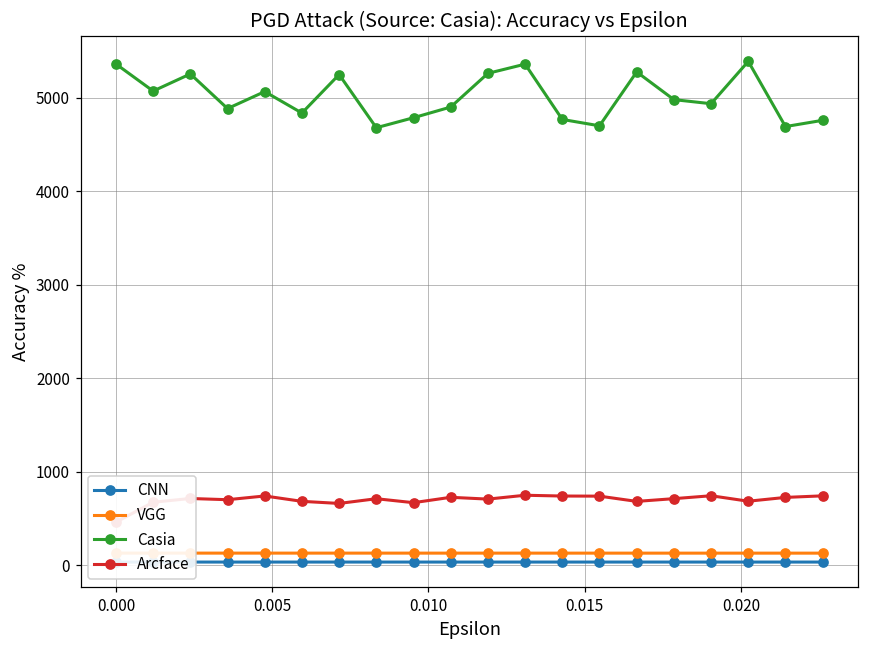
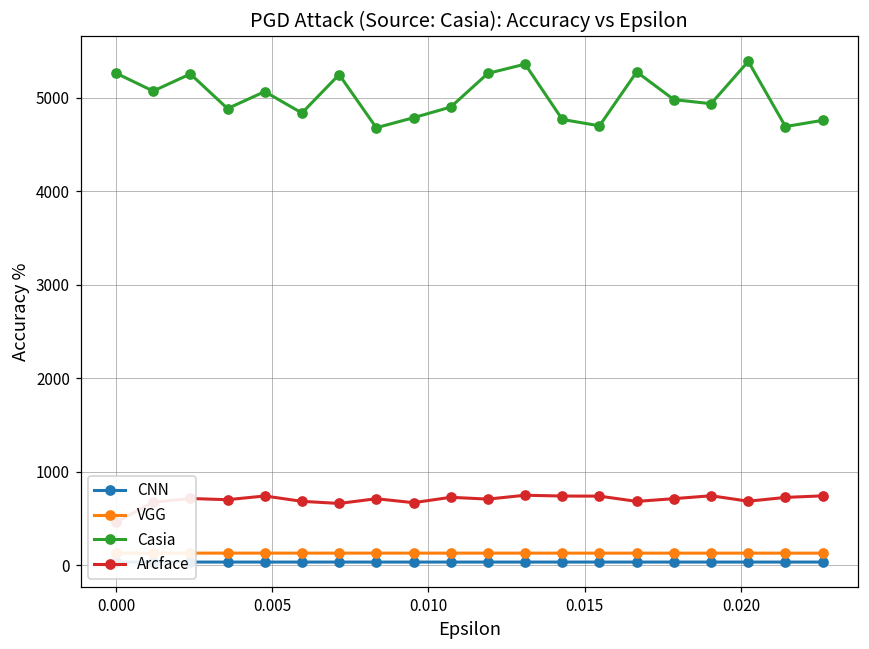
Casia, 0.000: 5400 -> 5300
